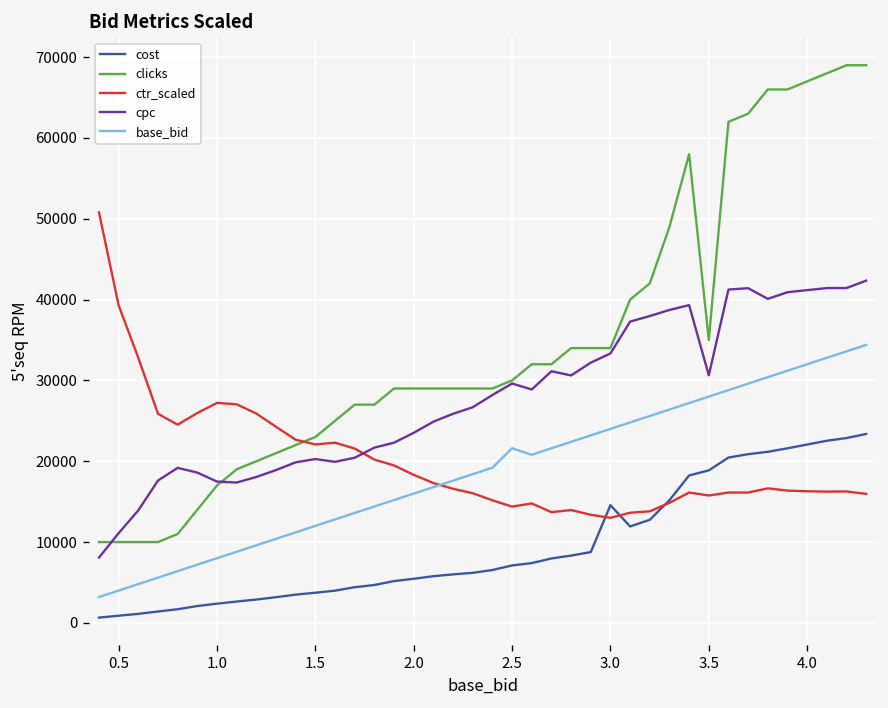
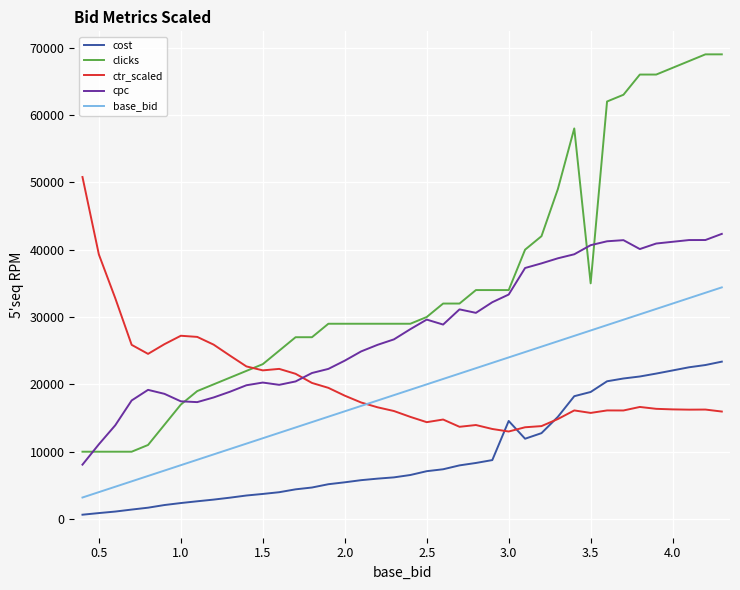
base_bid, 2.5: 22000 -> 20000
cpc, 3.5: 31000 -> 41000
